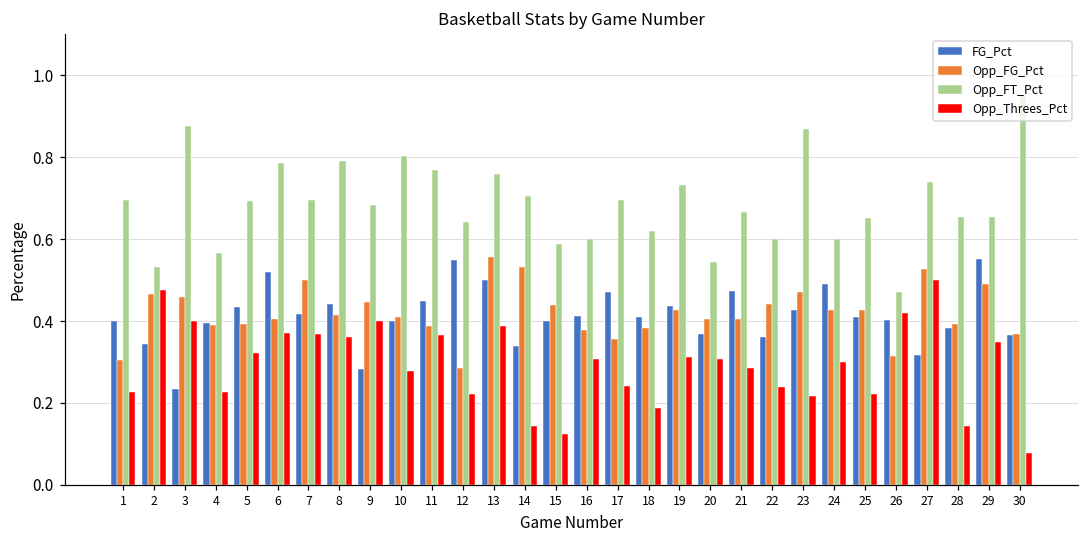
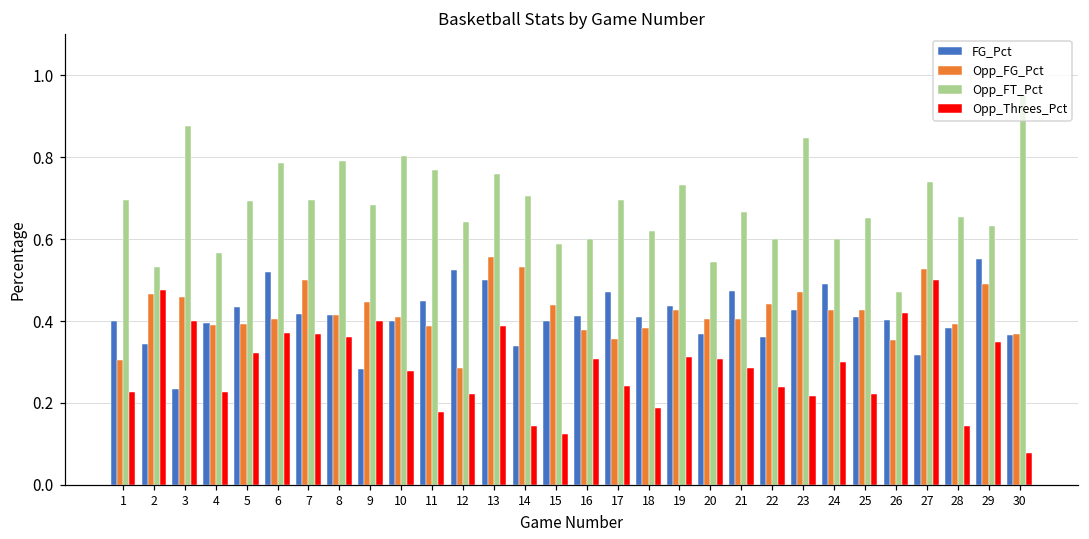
FG_Pct, 8: 0.44 -> 0.41
Opp_Threes_Pct, 11: 0.37 -> 0.18
FG_Pct, 12: 0.55 -> 0.53
Opp_FT_Pct, 23: 0.87 -> 0.85
Opp_FG_Pct, 26: 0.32 -> 0.35
Opp_FT_Pct, 29: 0.65 -> 0.63
